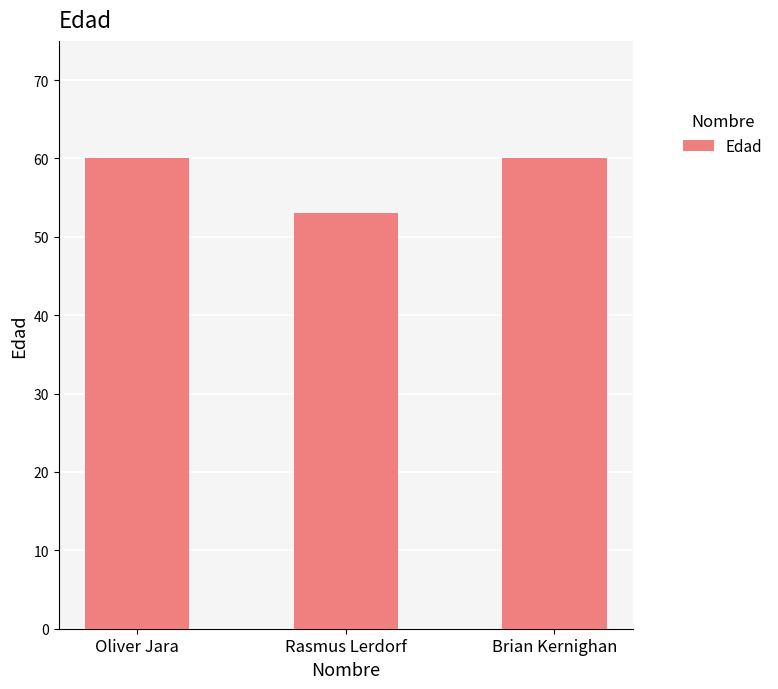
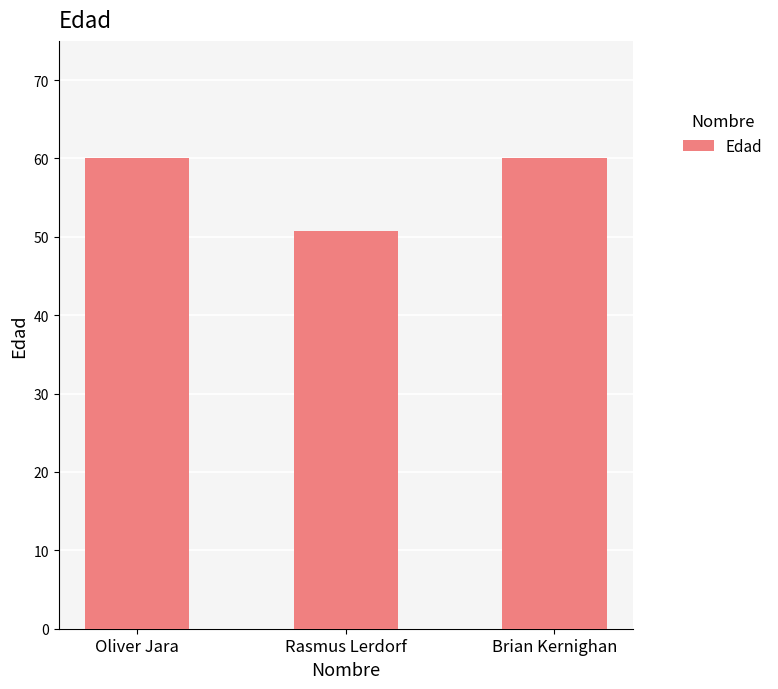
Rasmus Lerdorf: 53 -> 51
